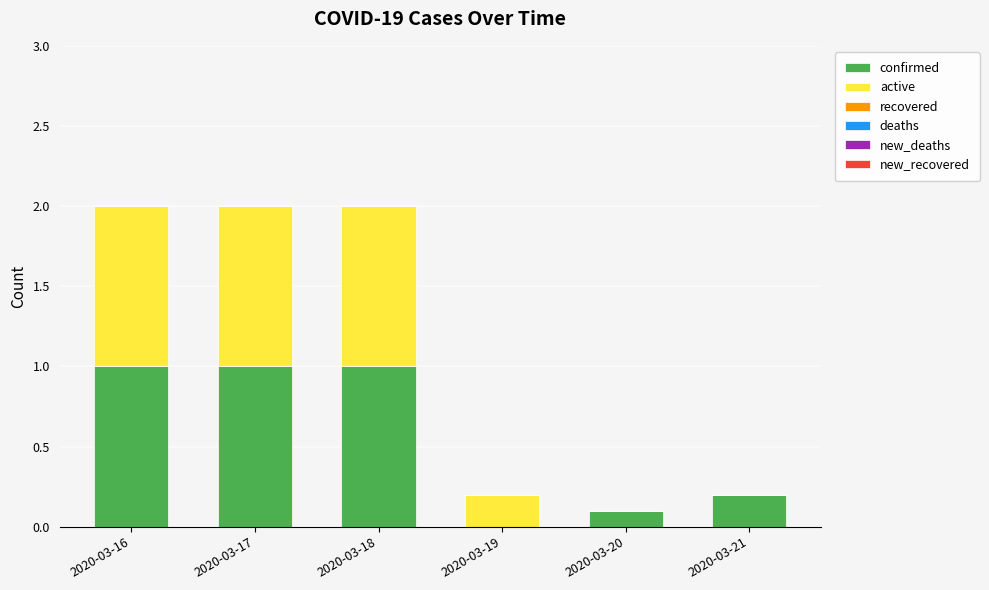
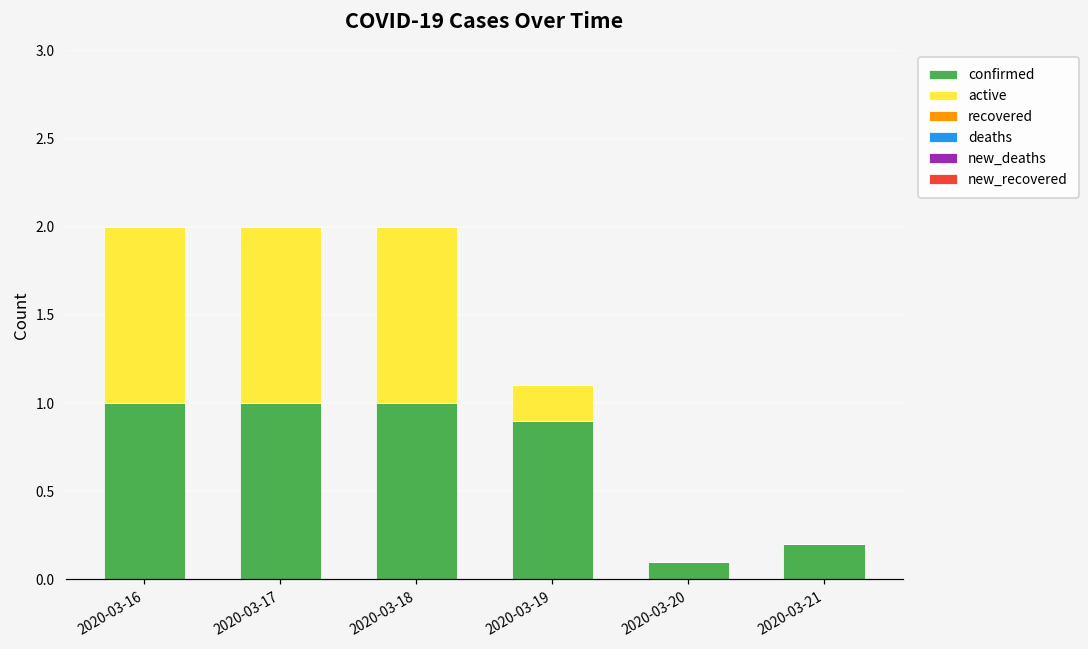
confirmed, 2020-03-19: 0.0 -> 0.9
